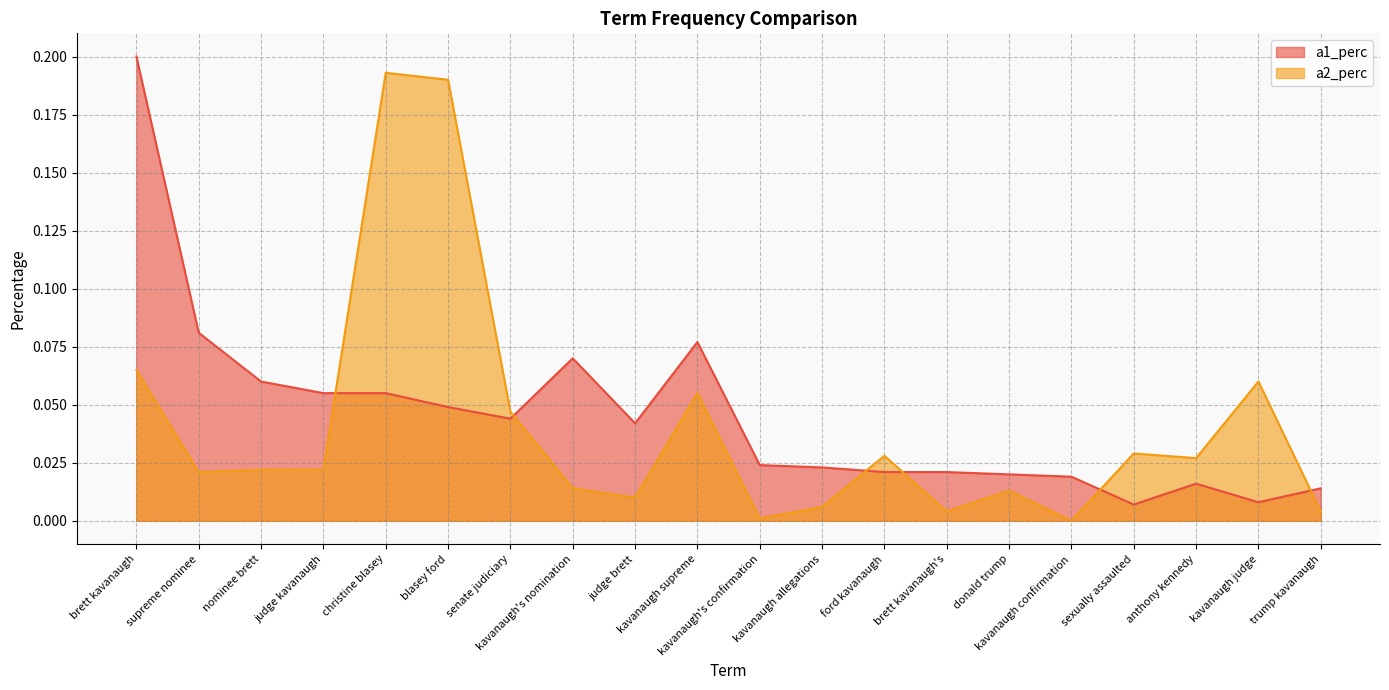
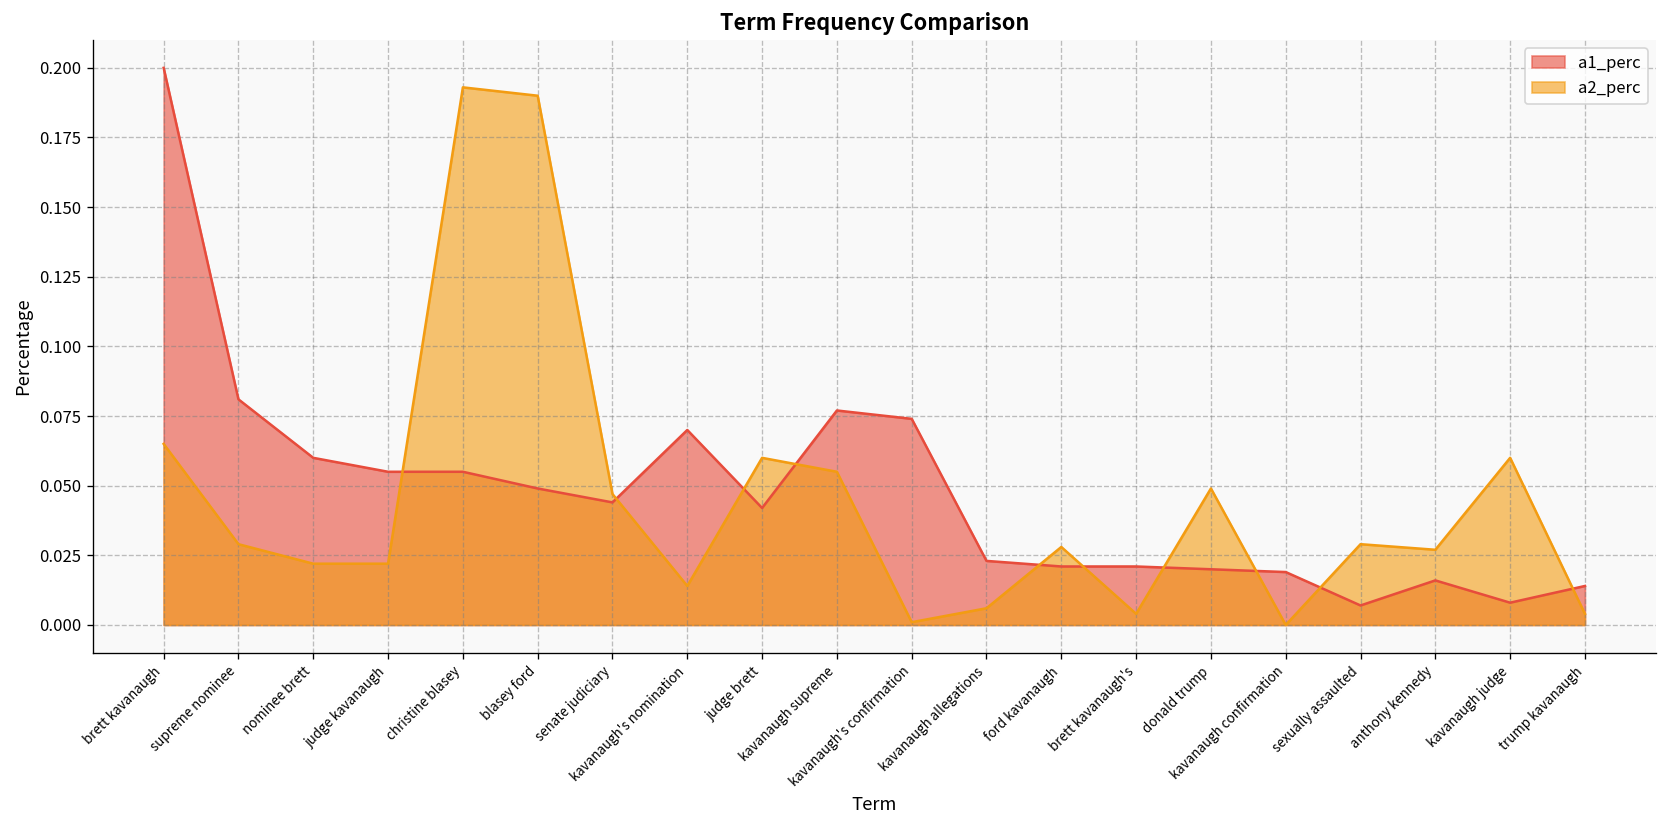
a2_perc, supreme nominee: 0.021 -> 0.029
a2_perc, judge brett: 0.01 -> 0.06
a1_perc, kavanaugh's confirmation: 0.024 -> 0.074
a2_perc, donald trump: 0.013 -> 0.049
